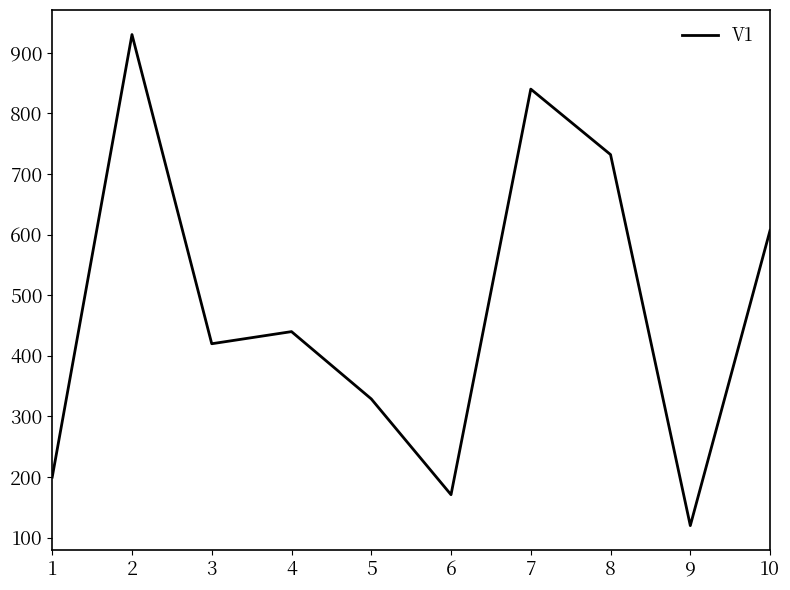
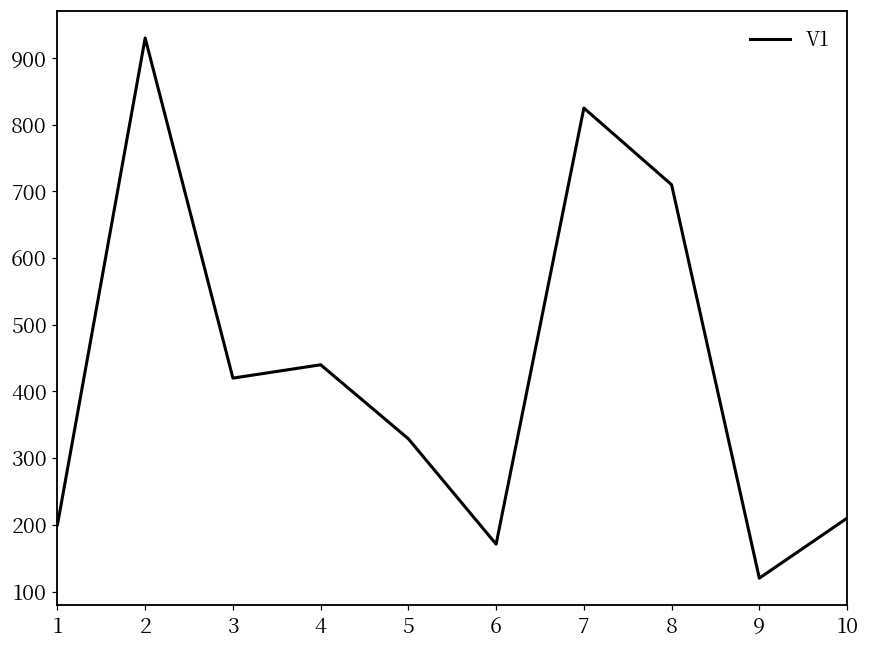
7: 840 -> 830
8: 730 -> 710
10: 610 -> 210
